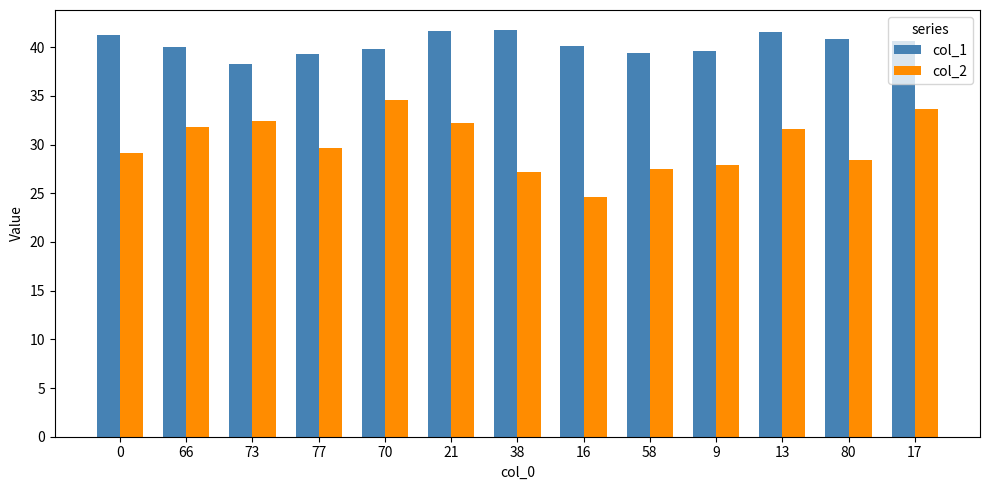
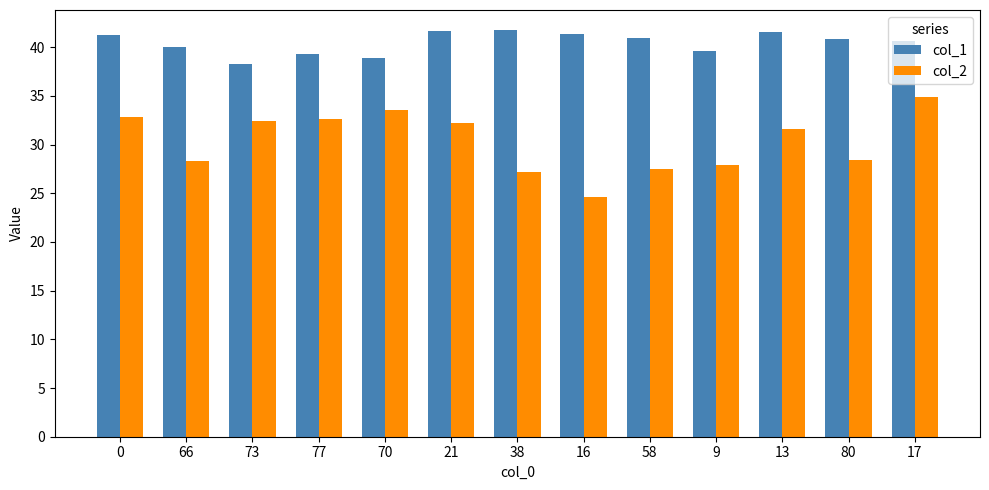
col_2, 0: 29 -> 33
col_2, 66: 32 -> 28
col_2, 77: 30 -> 33
col_1, 70: 40 -> 39
col_2, 70: 35 -> 34
col_1, 16: 40 -> 41
col_1, 58: 39 -> 41
col_2, 17: 34 -> 35
